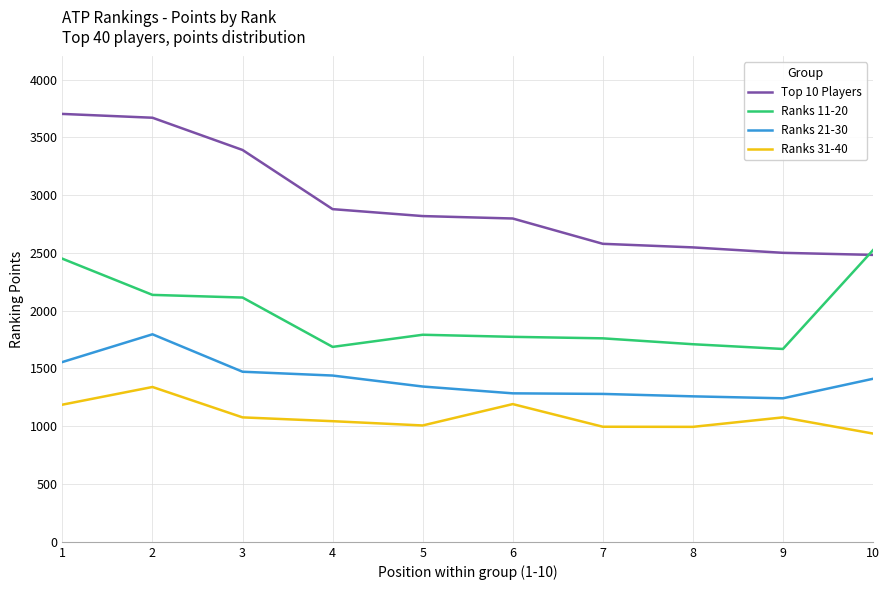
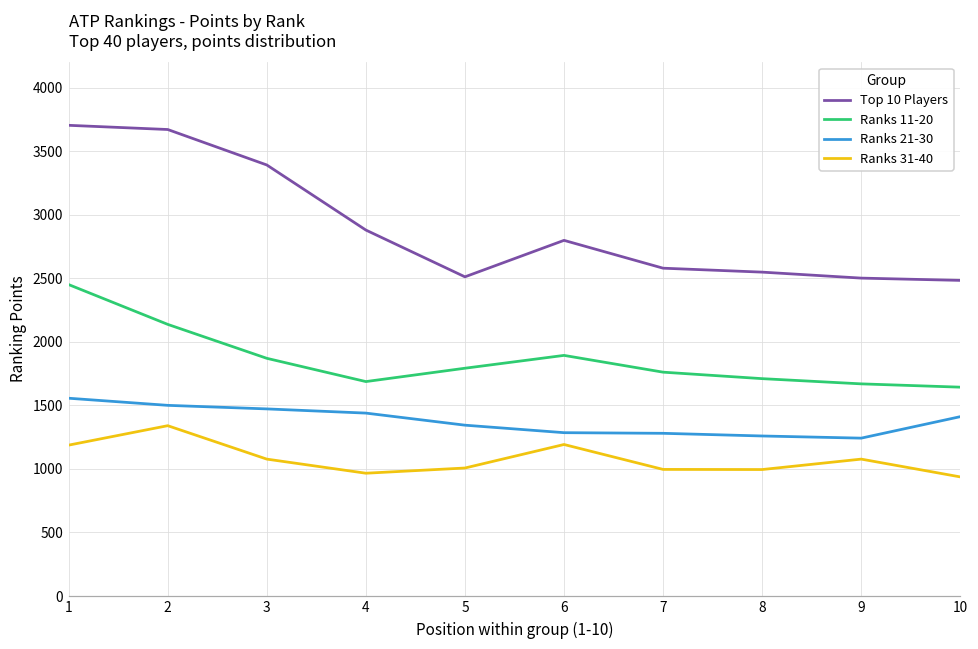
Ranks 21-30, 2: 1800 -> 1500
Ranks 11-20, 3: 2110 -> 1870
Ranks 31-40, 4: 1040 -> 970
Top 10 Players, 5: 2820 -> 2510
Ranks 11-20, 6: 1770 -> 1890
Ranks 11-20, 10: 2520 -> 1640
